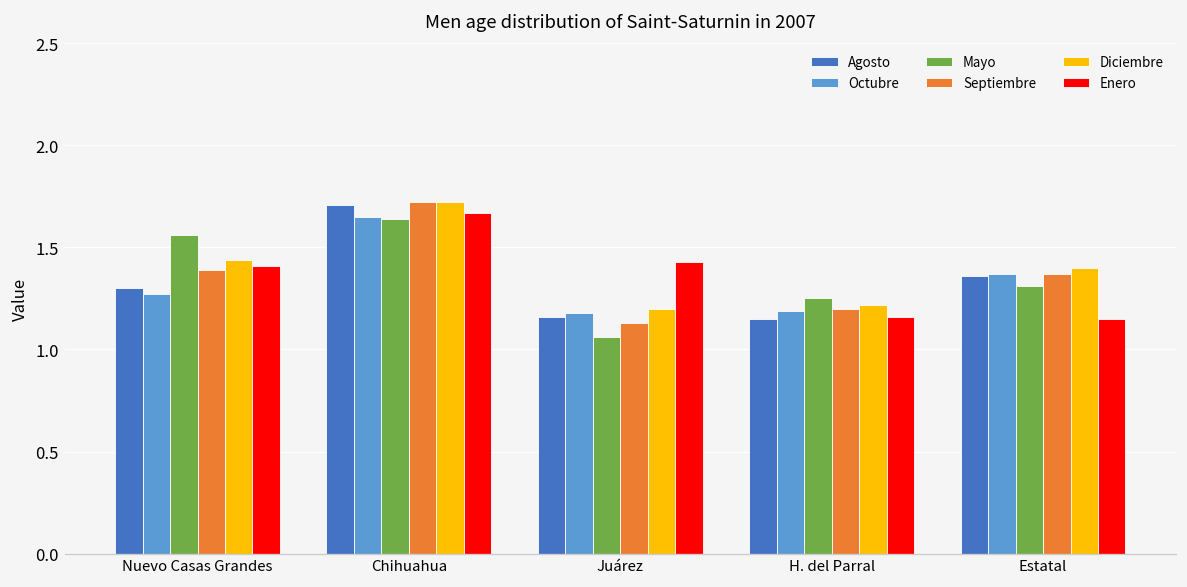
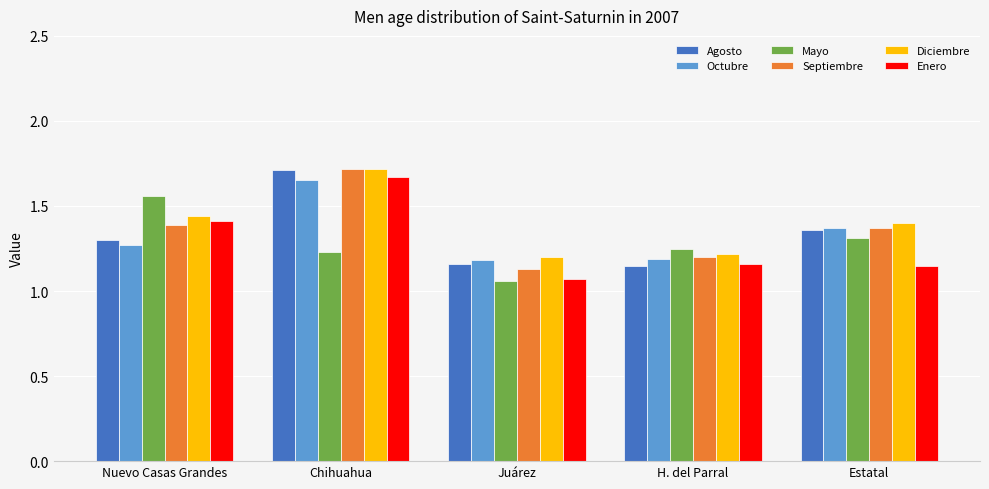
Mayo, Chihuahua: 1.64 -> 1.23
Enero, Juárez: 1.43 -> 1.07
